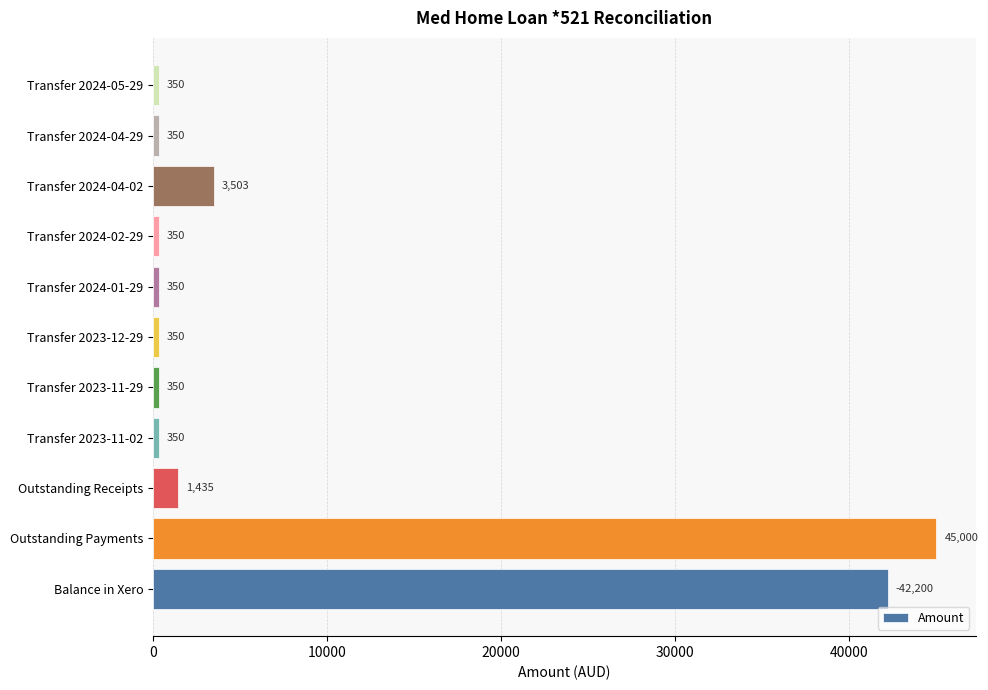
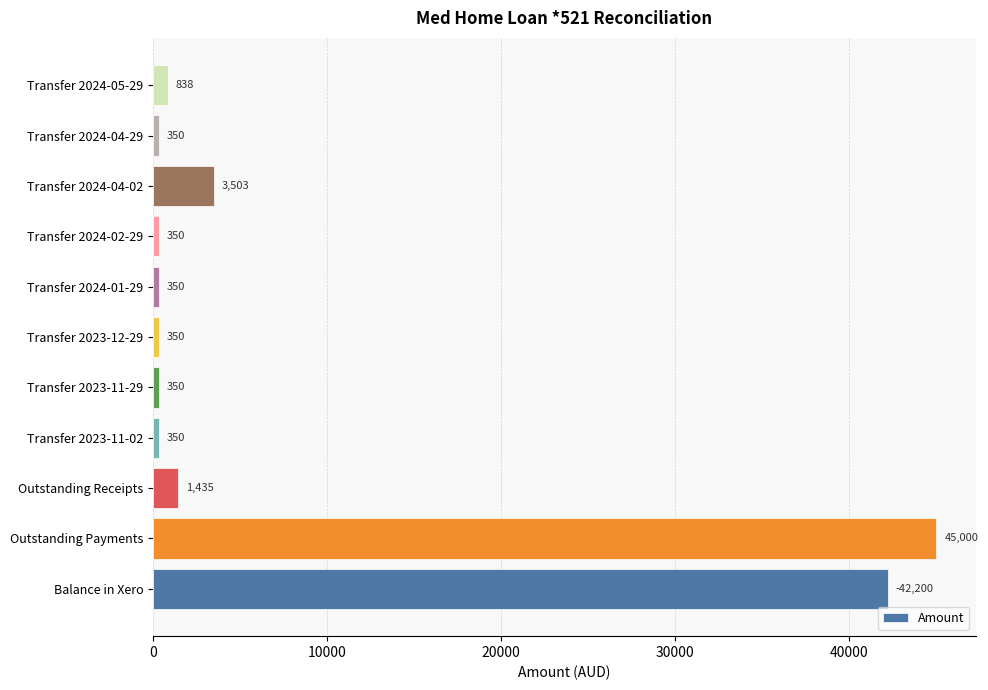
Transfer 2024-05-29: 350 -> 838
